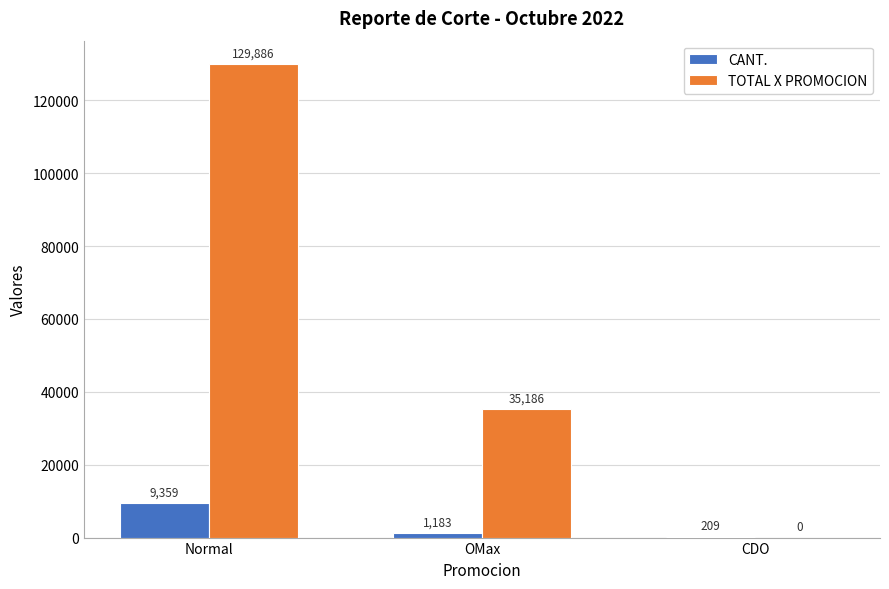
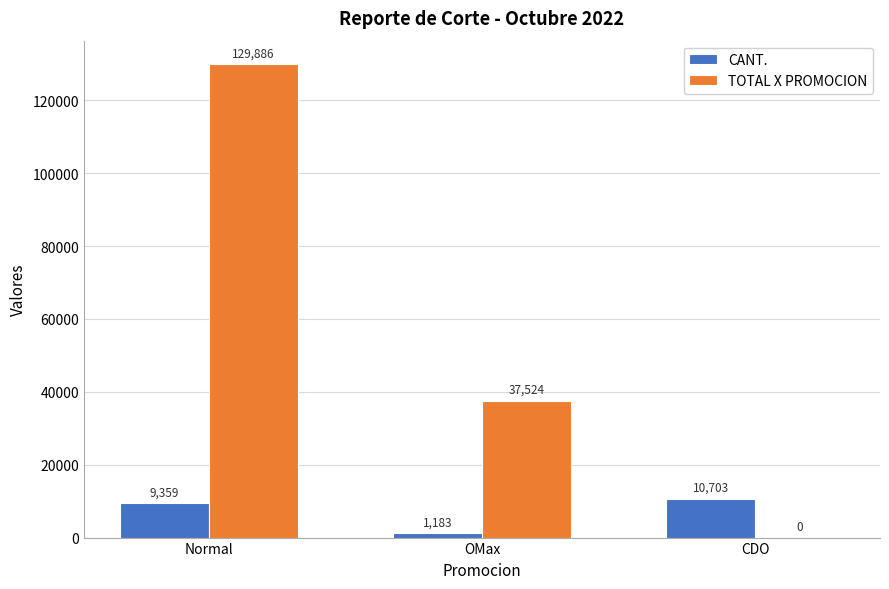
TOTAL X PROMOCION, OMax: 35,186 -> 37,524
CANT., CDO: 209 -> 10,703
